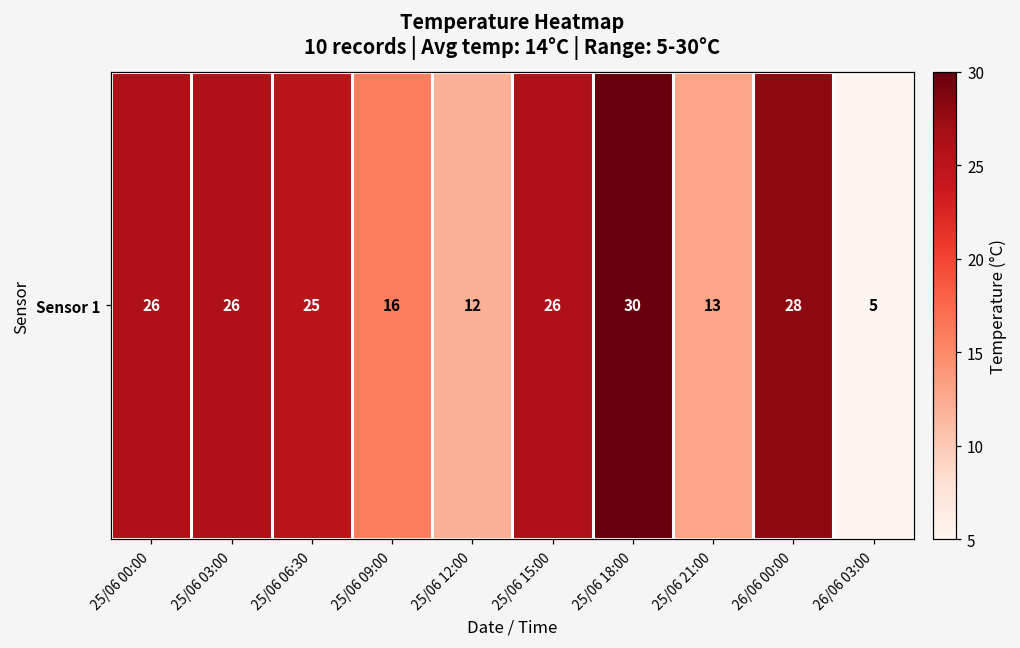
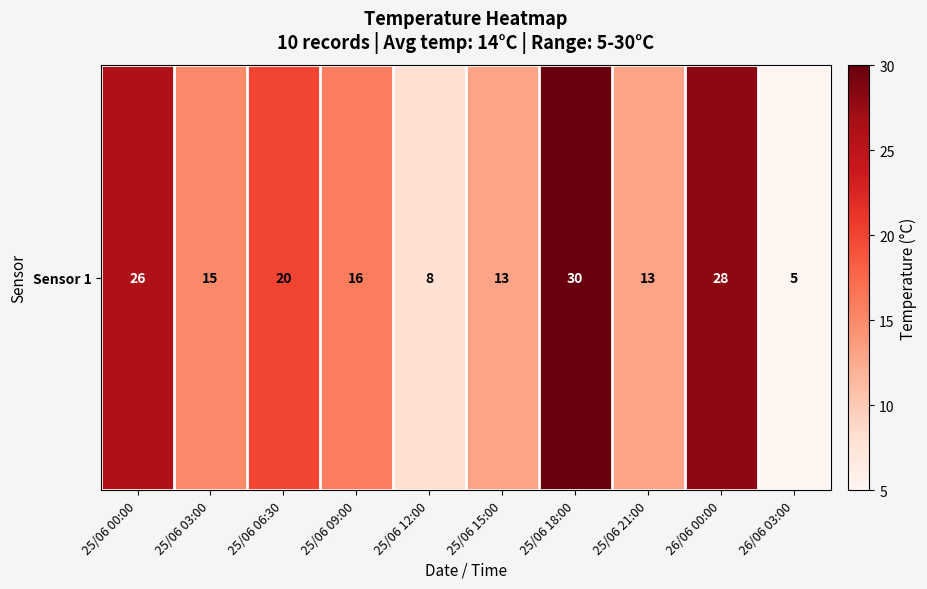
Sensor 1, 25/06 03:00: 26 -> 15
Sensor 1, 25/06 06:30: 25 -> 20
Sensor 1, 25/06 12:00: 12 -> 8
Sensor 1, 25/06 15:00: 26 -> 13
